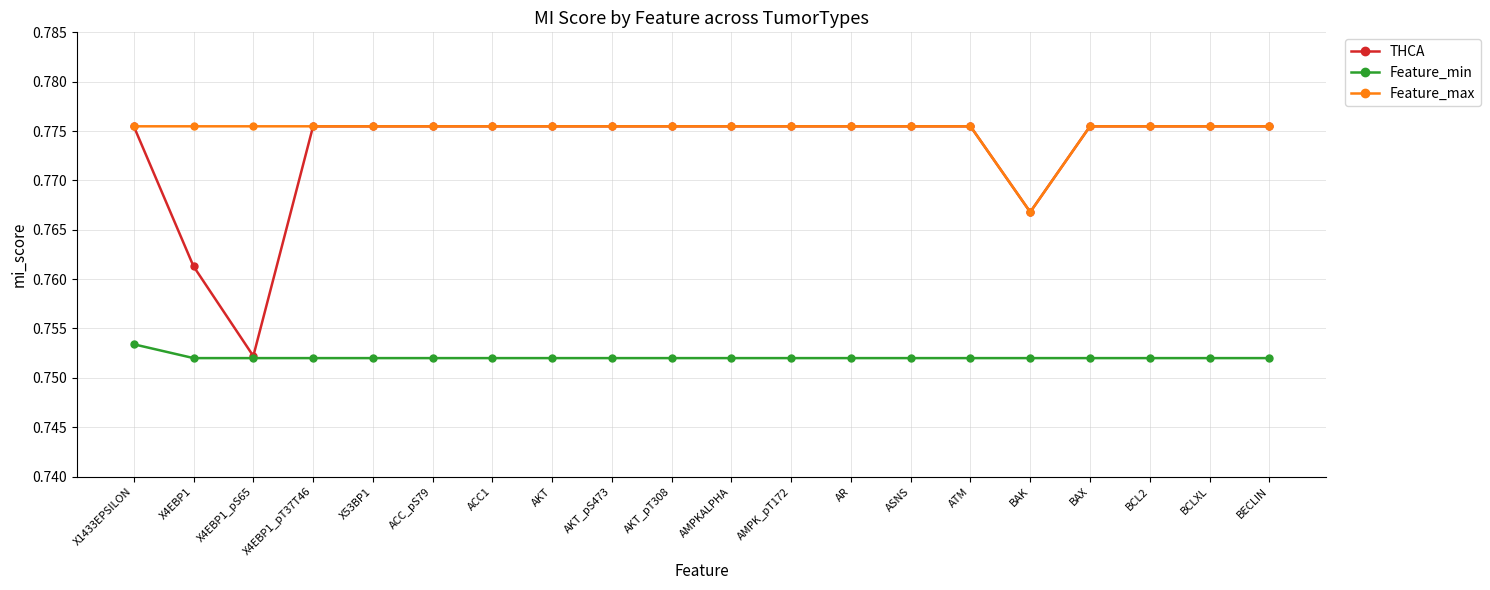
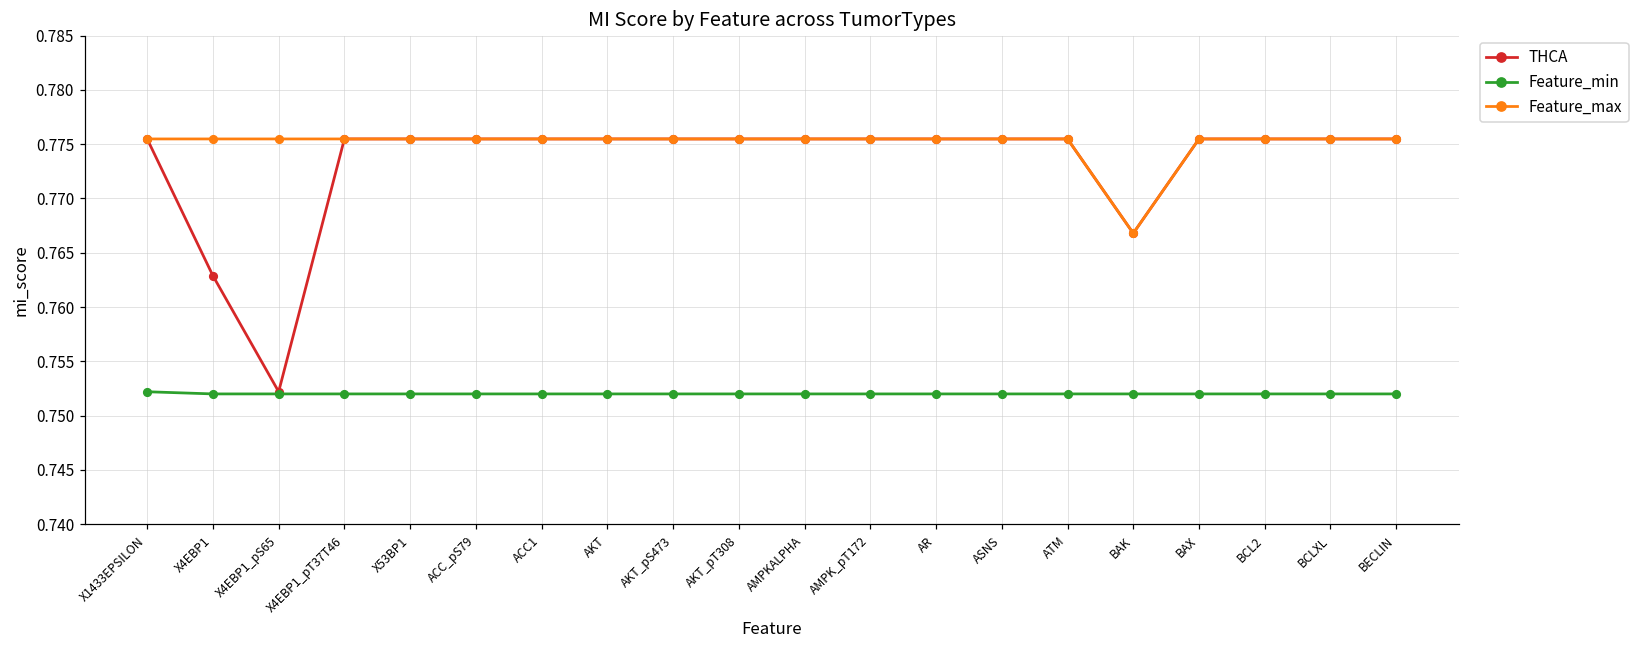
Feature_min, X1433EPSILON: 0.753 -> 0.752
THCA, X4EBP1: 0.761 -> 0.763
